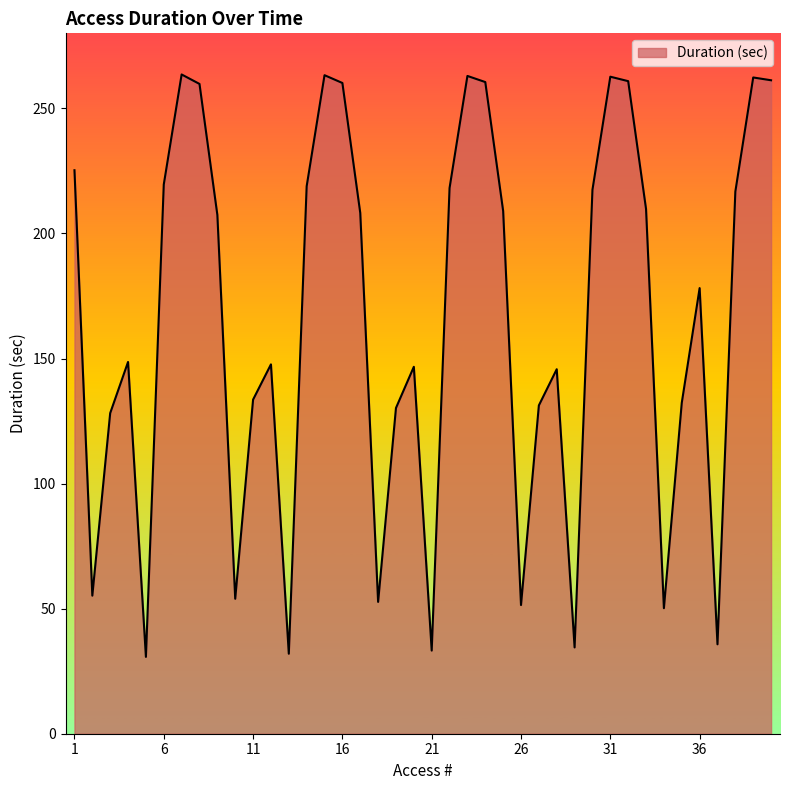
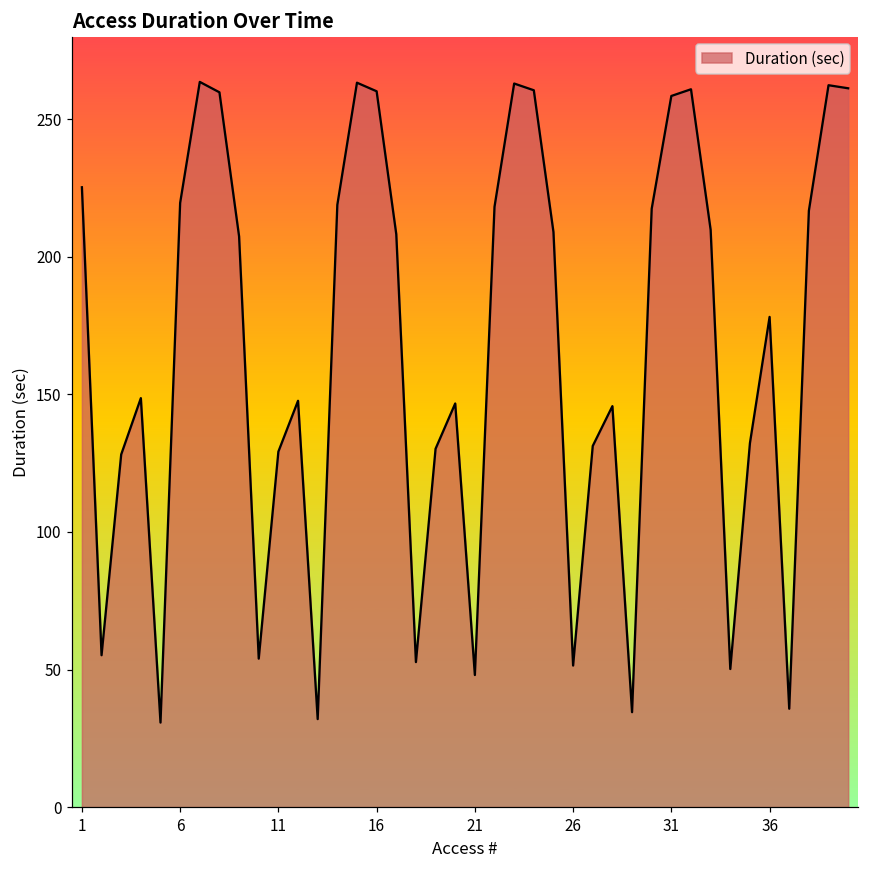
11: 134 -> 129
21: 33 -> 48
31: 263 -> 258
